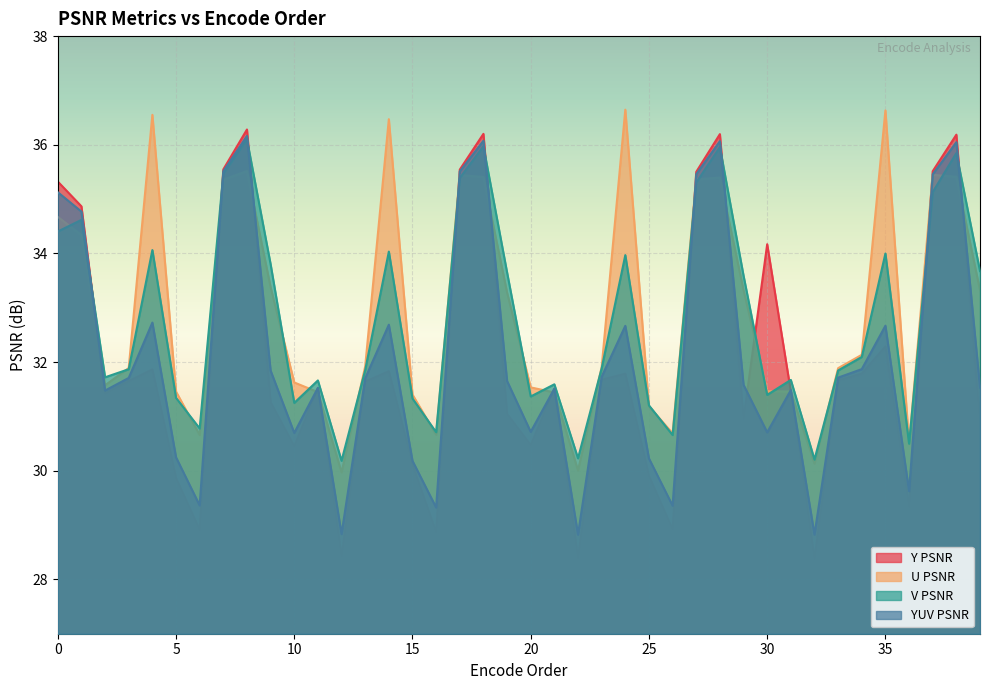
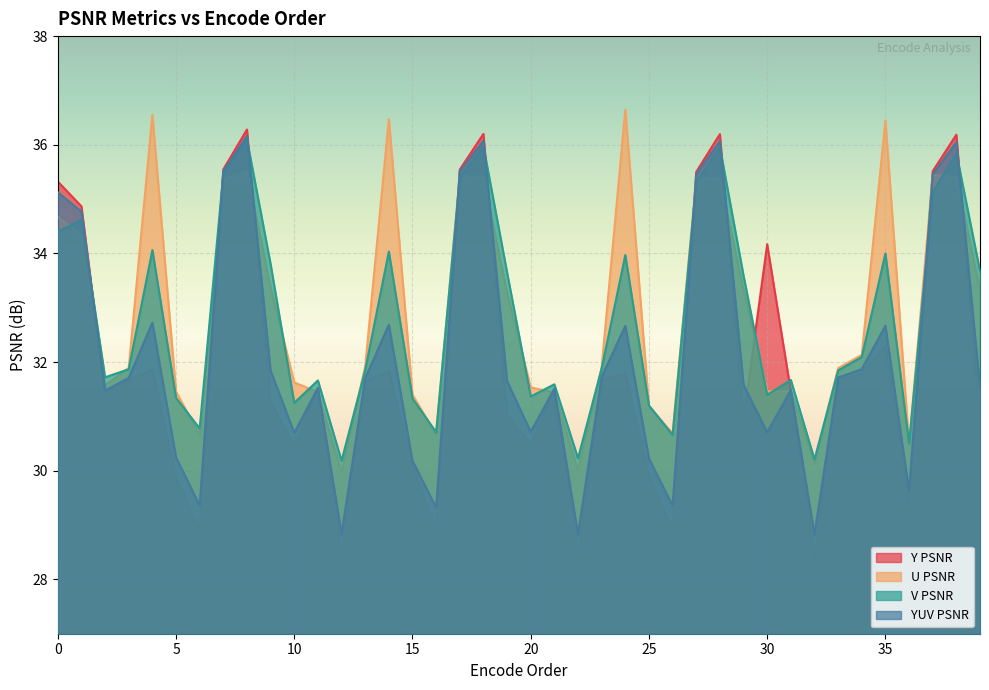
U PSNR, 35: 36.6 -> 36.4
